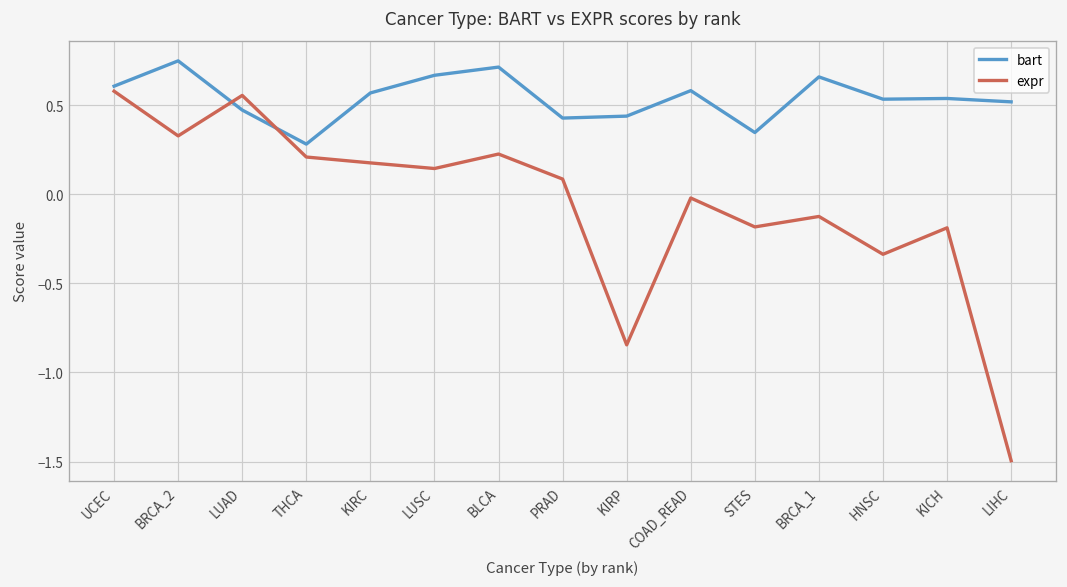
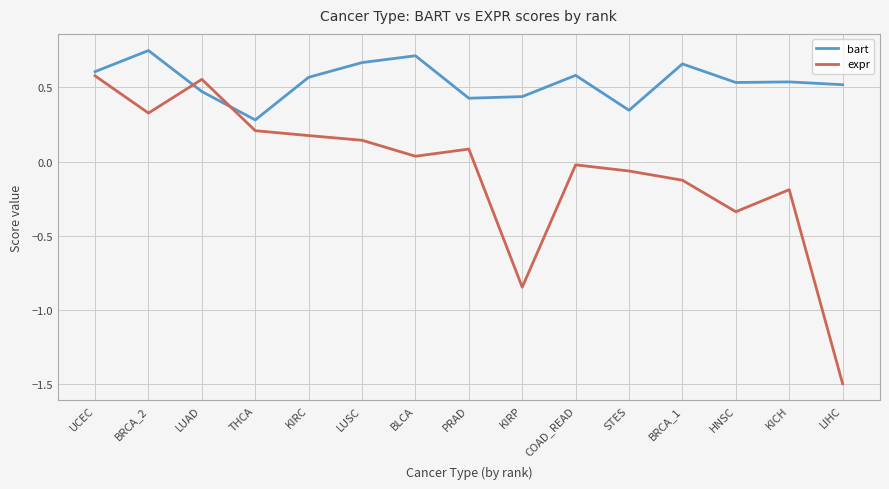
expr, BLCA: 0.23 -> 0.04
expr, STES: -0.18 -> -0.06
